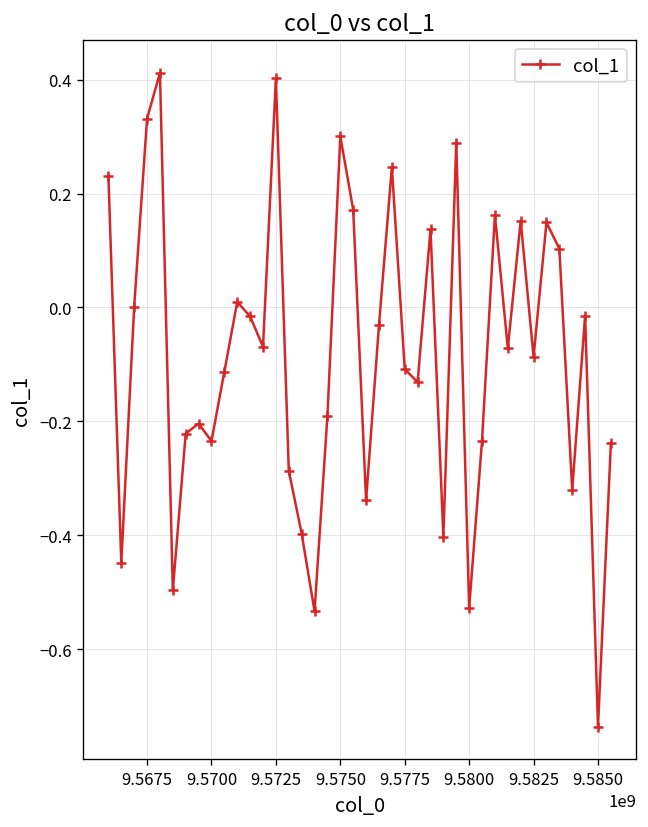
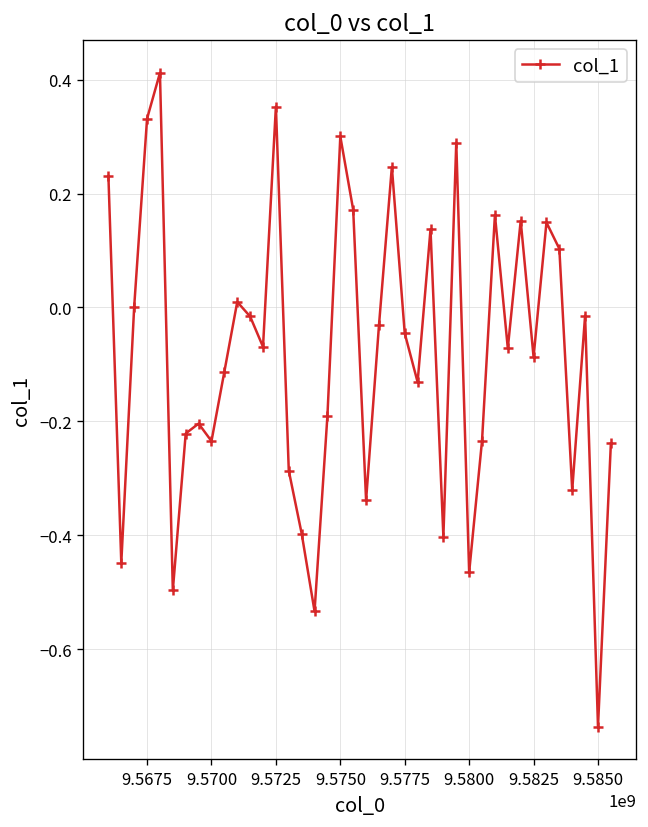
9.5725: 0.40 -> 0.35
9.5775: -0.11 -> -0.05
9.5800: -0.53 -> -0.47
